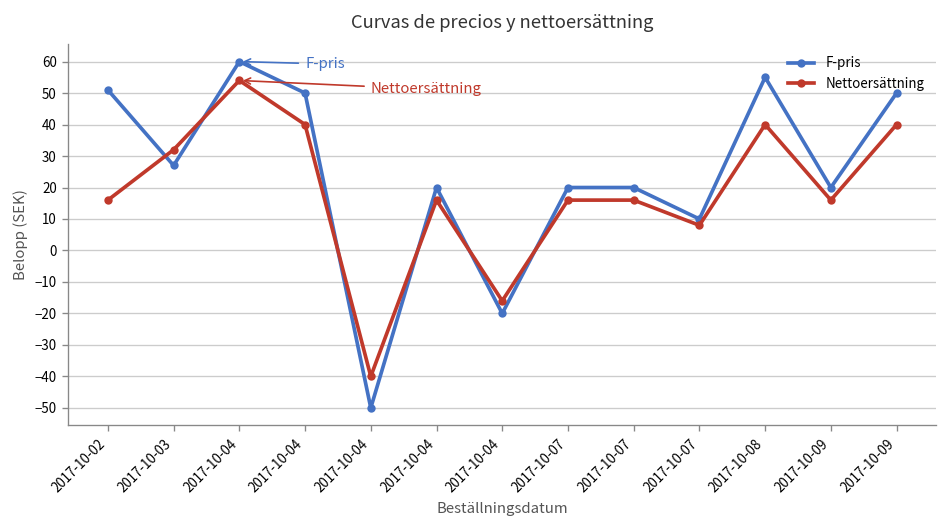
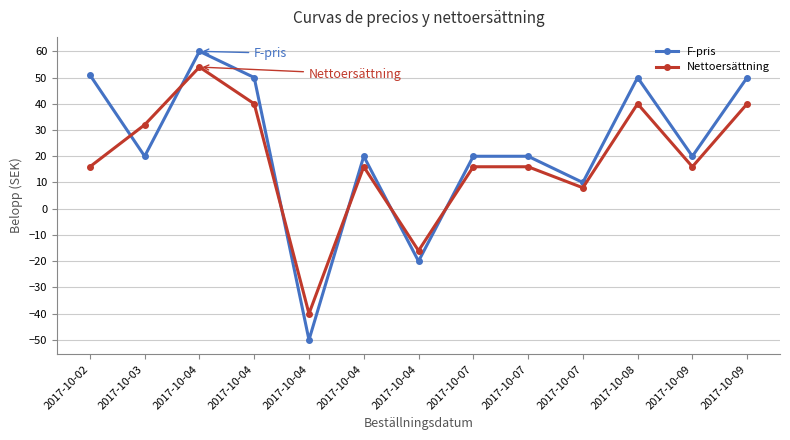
F-pris, 2017-10-03: 27 -> 20
F-pris, 2017-10-08: 55 -> 50
